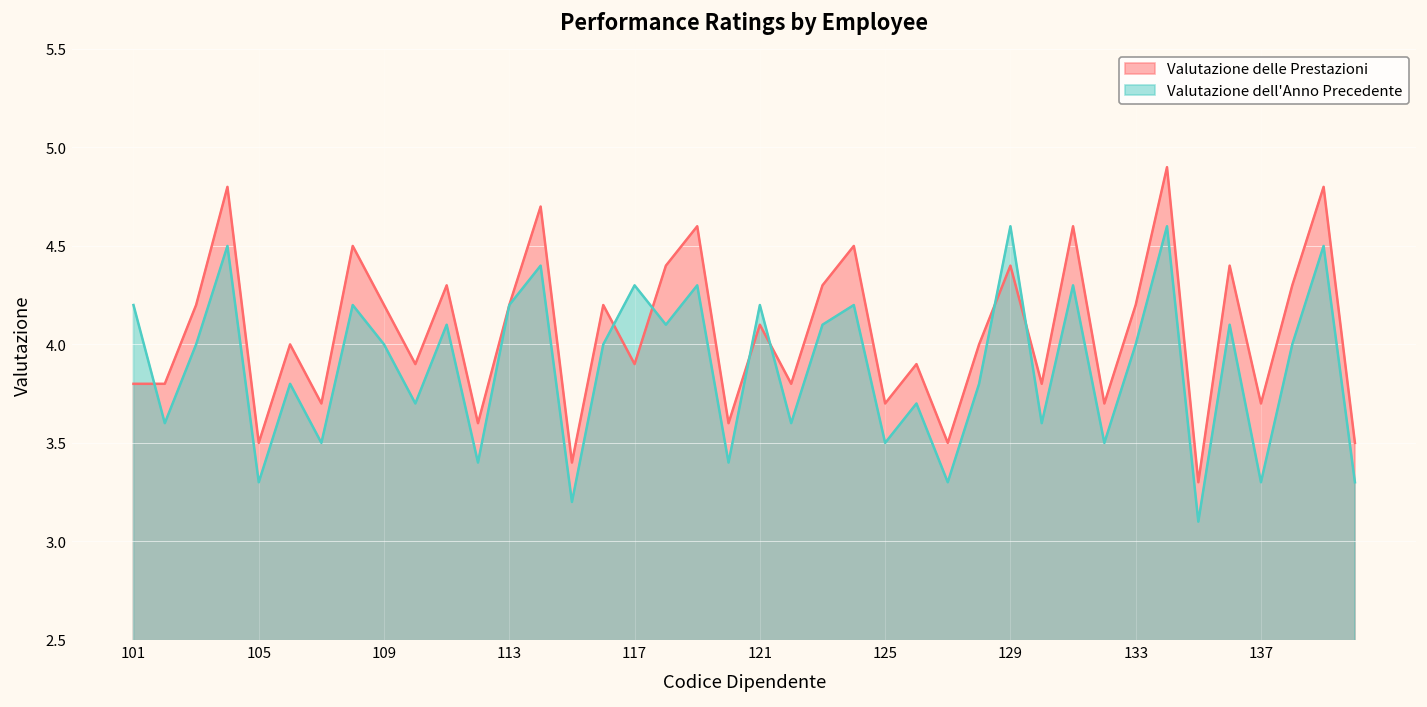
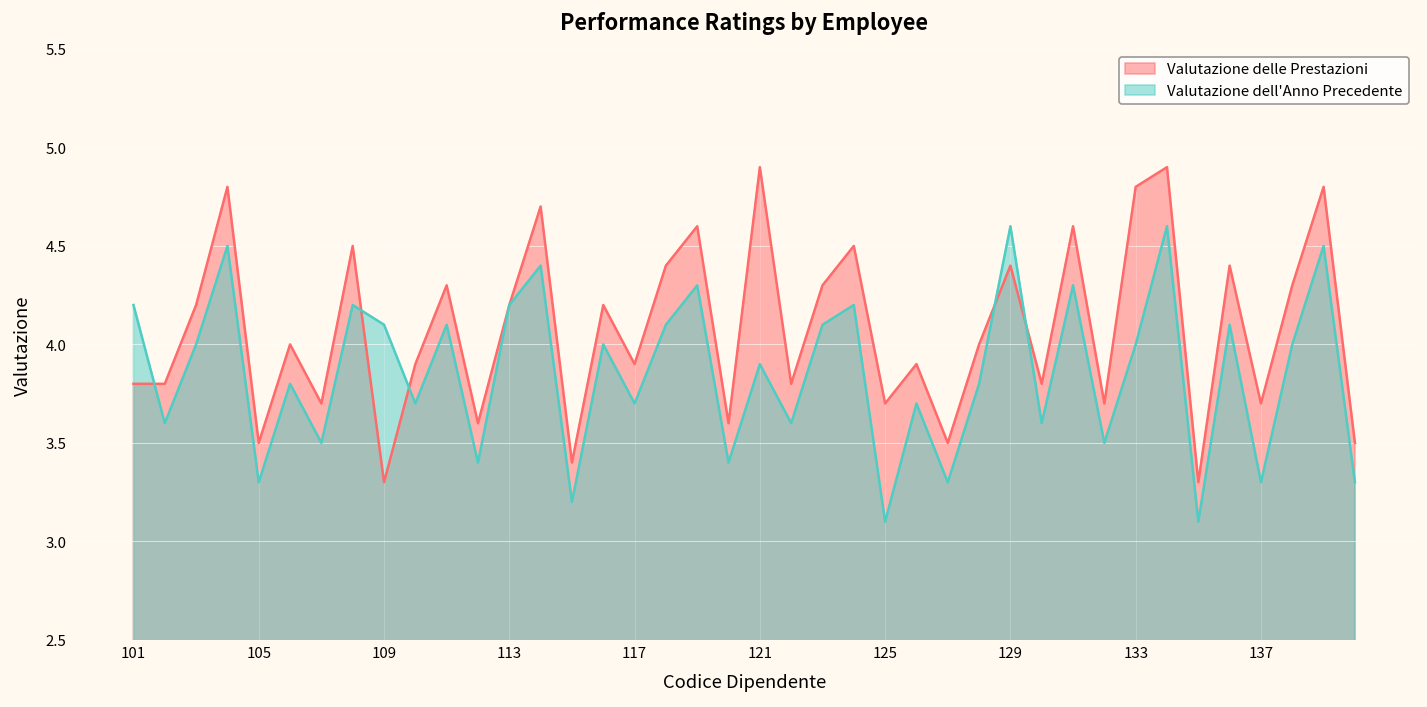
Valutazione delle Prestazioni, 109: 4.2 -> 3.3
Valutazione dell'Anno Precedente, 109: 4.0 -> 4.1
Valutazione dell'Anno Precedente, 117: 4.3 -> 3.7
Valutazione delle Prestazioni, 121: 4.1 -> 4.9
Valutazione dell'Anno Precedente, 121: 4.2 -> 3.9
Valutazione dell'Anno Precedente, 125: 3.5 -> 3.1
Valutazione delle Prestazioni, 133: 4.2 -> 4.8
